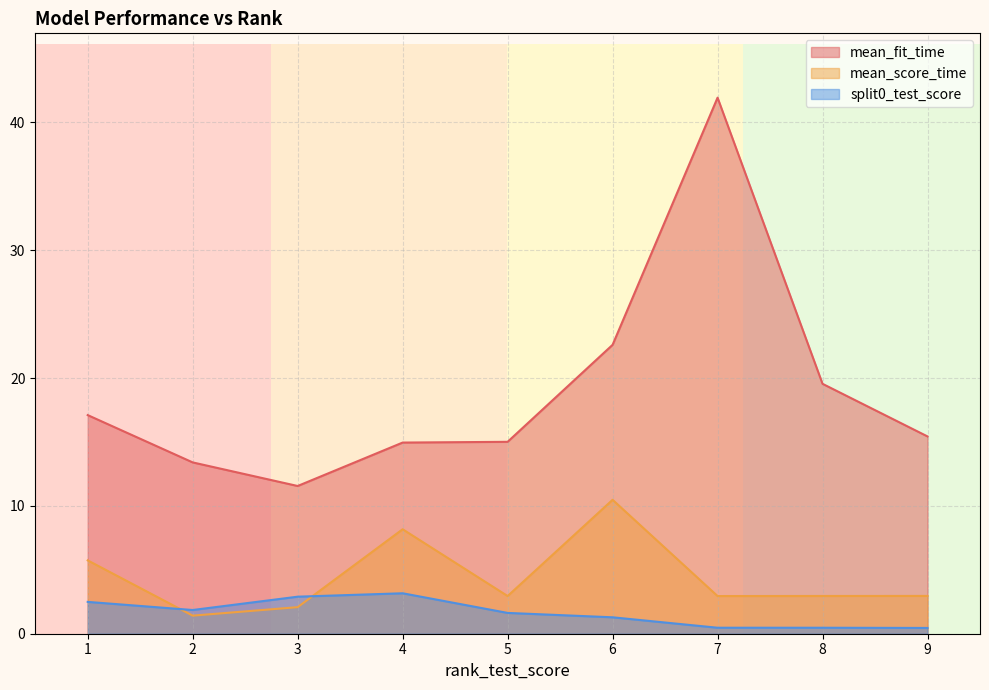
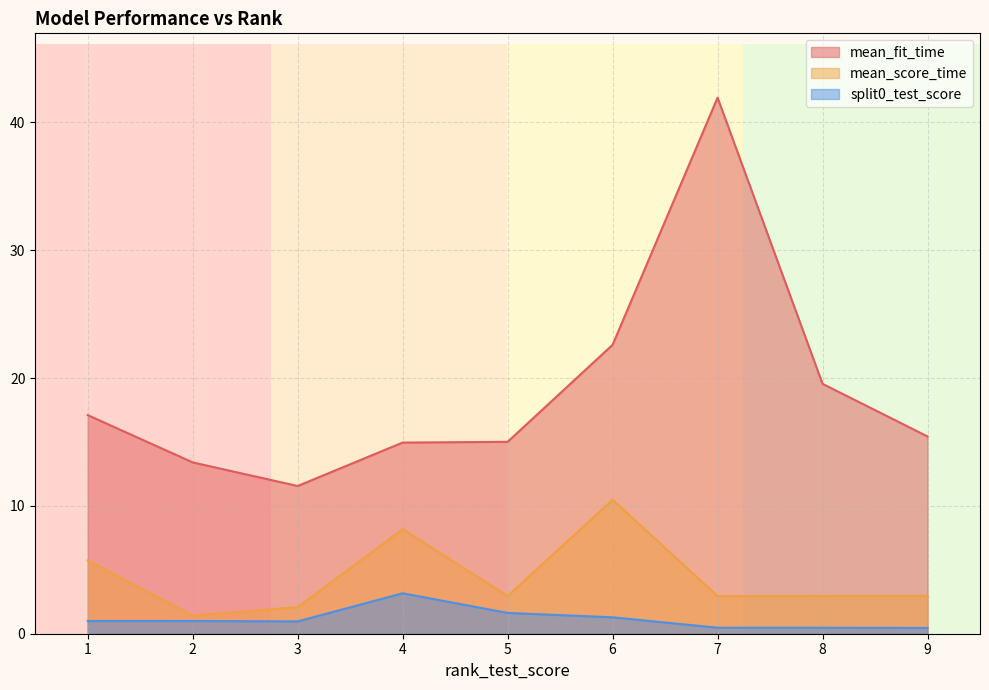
split0_test_score, 1: 2.5 -> 1.0
split0_test_score, 2: 1.9 -> 1.0
split0_test_score, 3: 2.9 -> 1.0
